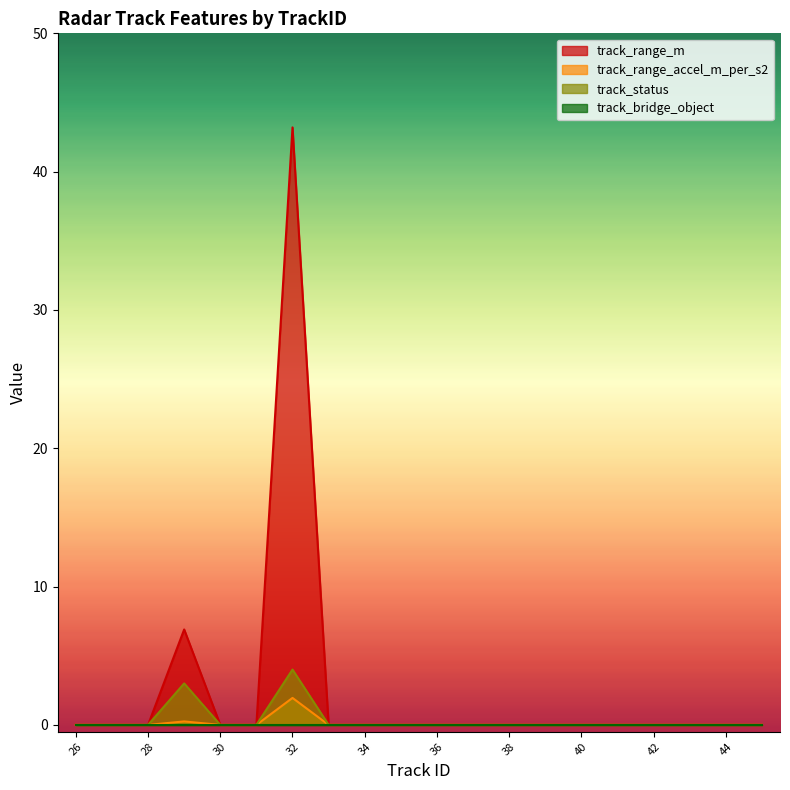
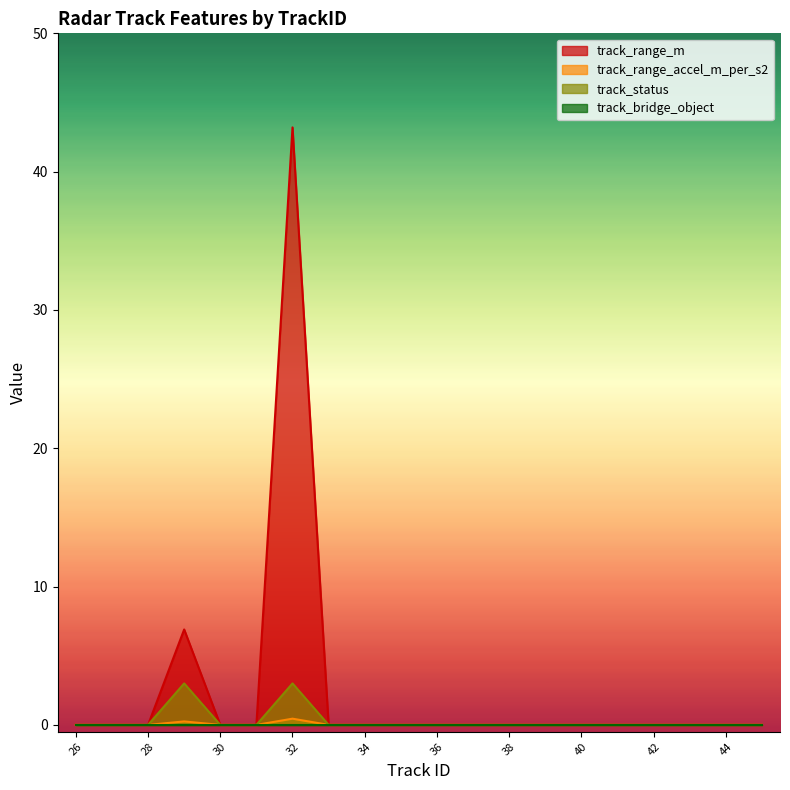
track_range_accel_m_per_s2, 32: 2.0 -> 0.5
track_status, 32: 4 -> 3
